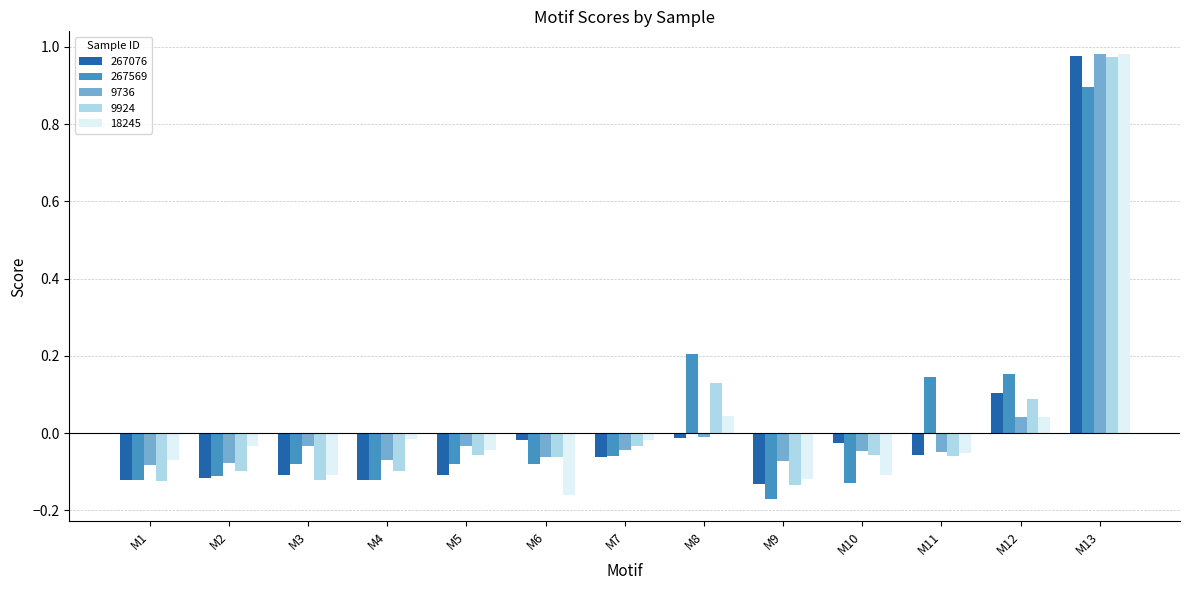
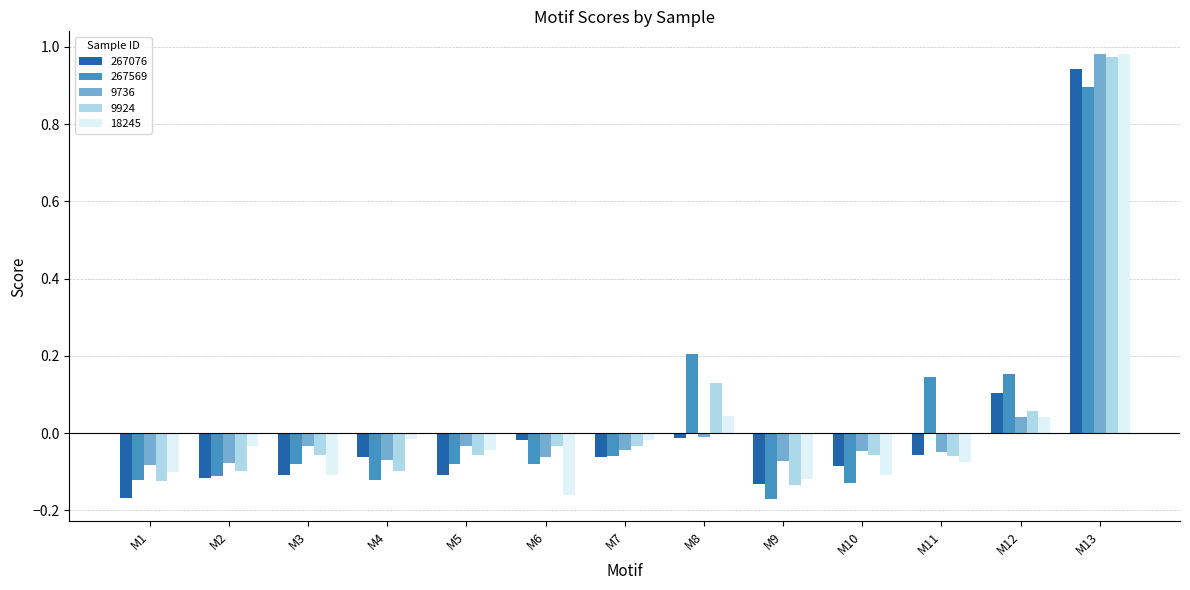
267076, M1: -0.12 -> -0.17
18245, M1: -0.07 -> -0.10
9924, M3: -0.12 -> -0.06
267076, M4: -0.12 -> -0.06
9924, M6: -0.06 -> -0.03
267076, M10: -0.03 -> -0.09
18245, M11: -0.05 -> -0.07
9924, M12: 0.09 -> 0.06
267076, M13: 0.98 -> 0.94
